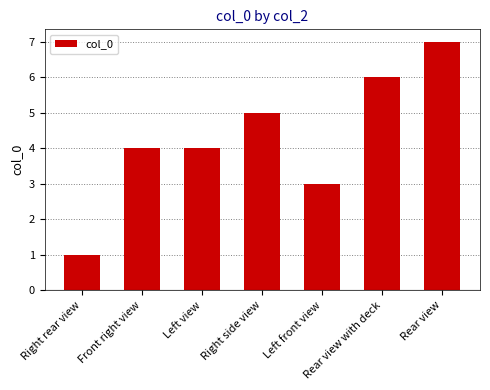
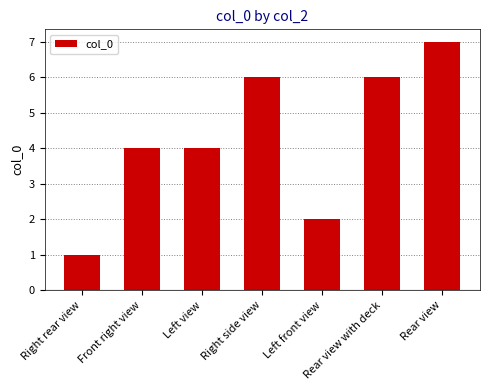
Right side view: 5 -> 6
Left front view: 3 -> 2
